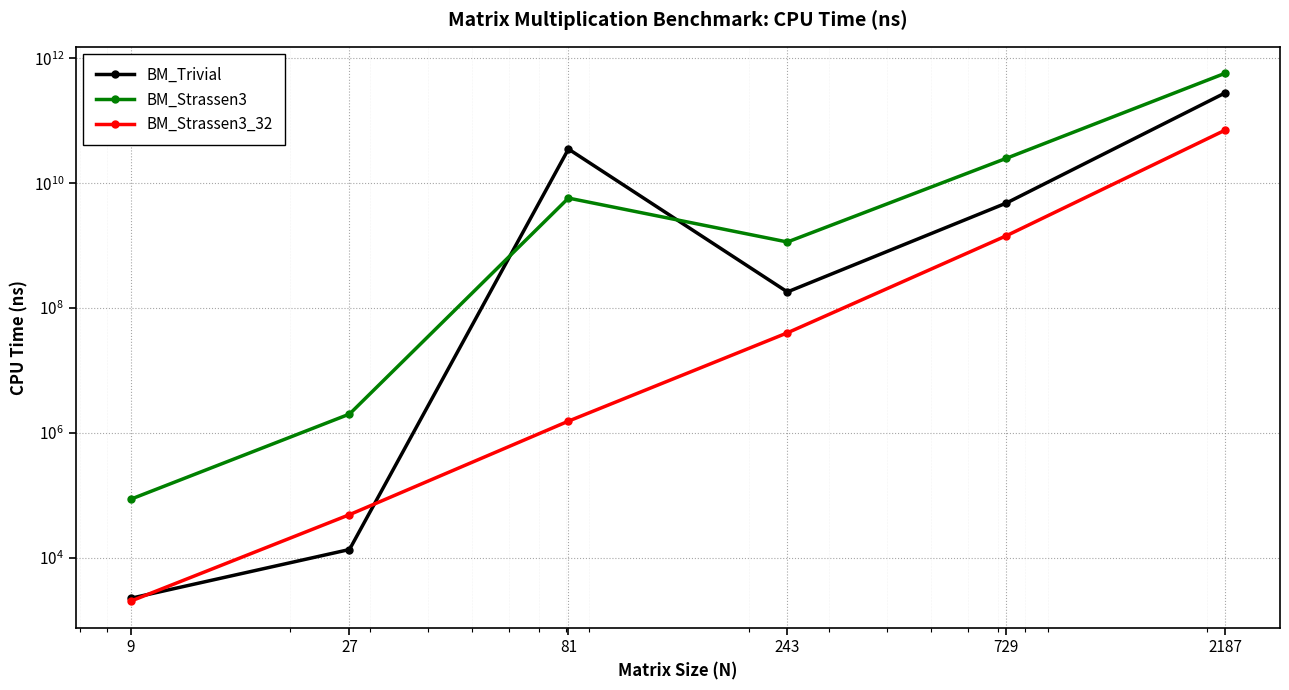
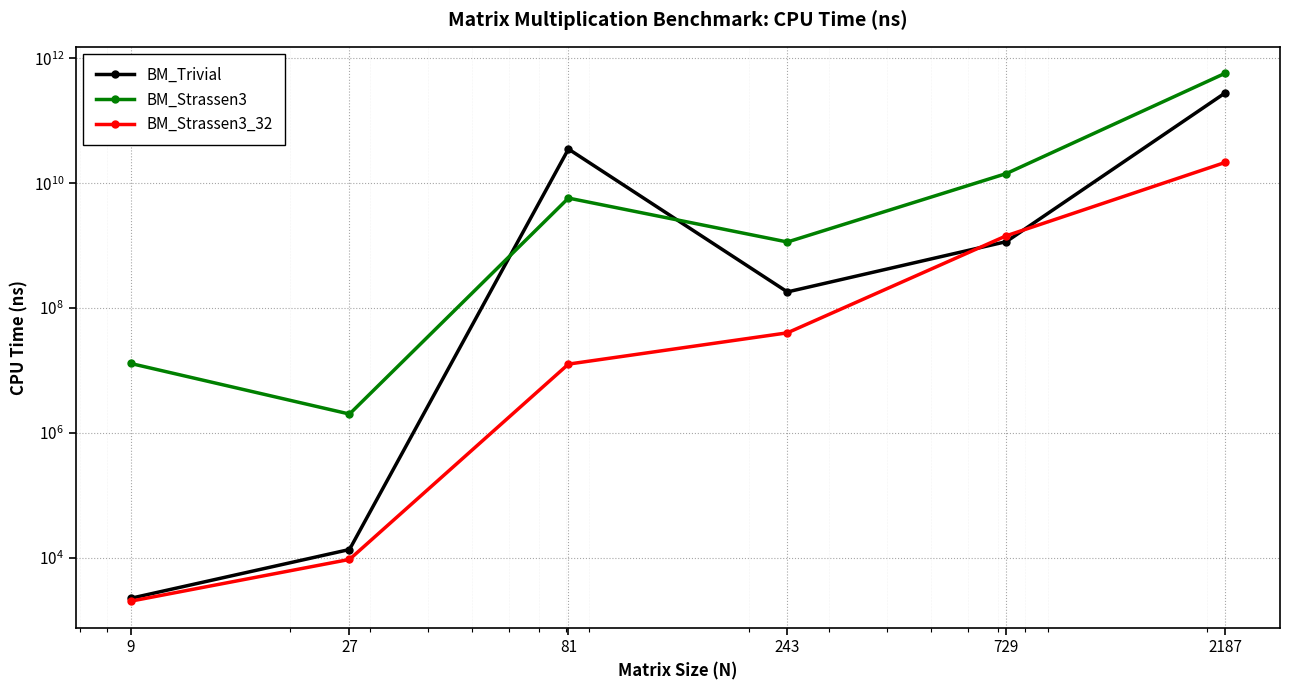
BM_Strassen3, 9: 90000 -> 13000000
BM_Strassen3_32, 27: 50000 -> 9000
BM_Strassen3_32, 81: 1500000 -> 13000000
BM_Trivial, 729: 5000000000 -> 1200000000
BM_Strassen3, 729: 25000000000 -> 14000000000
BM_Strassen3_32, 2187: 70000000000 -> 22000000000
